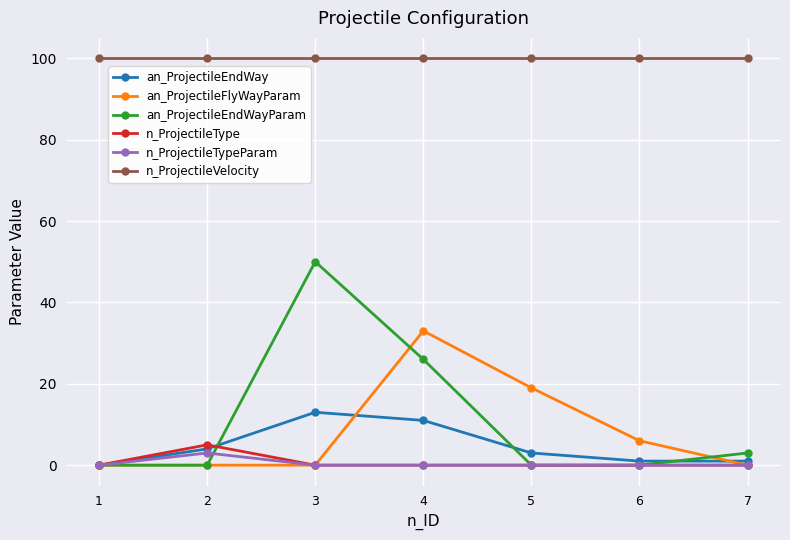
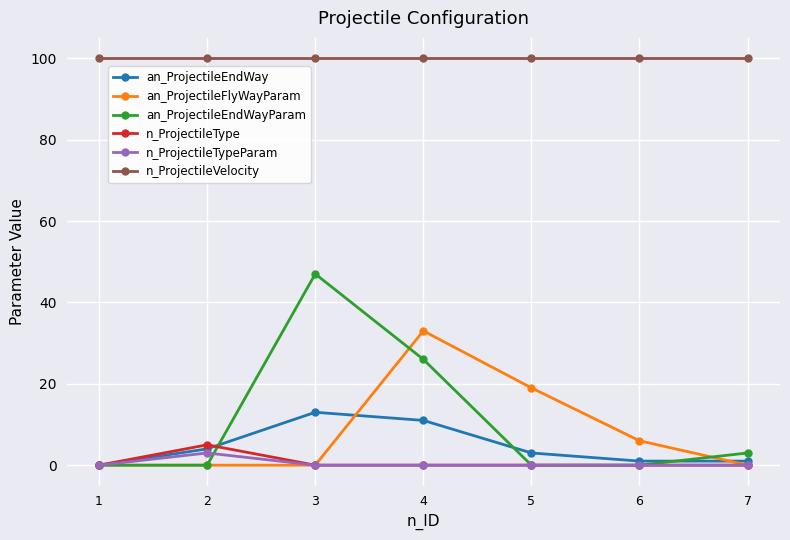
an_ProjectileEndWayParam, 3: 50 -> 47
